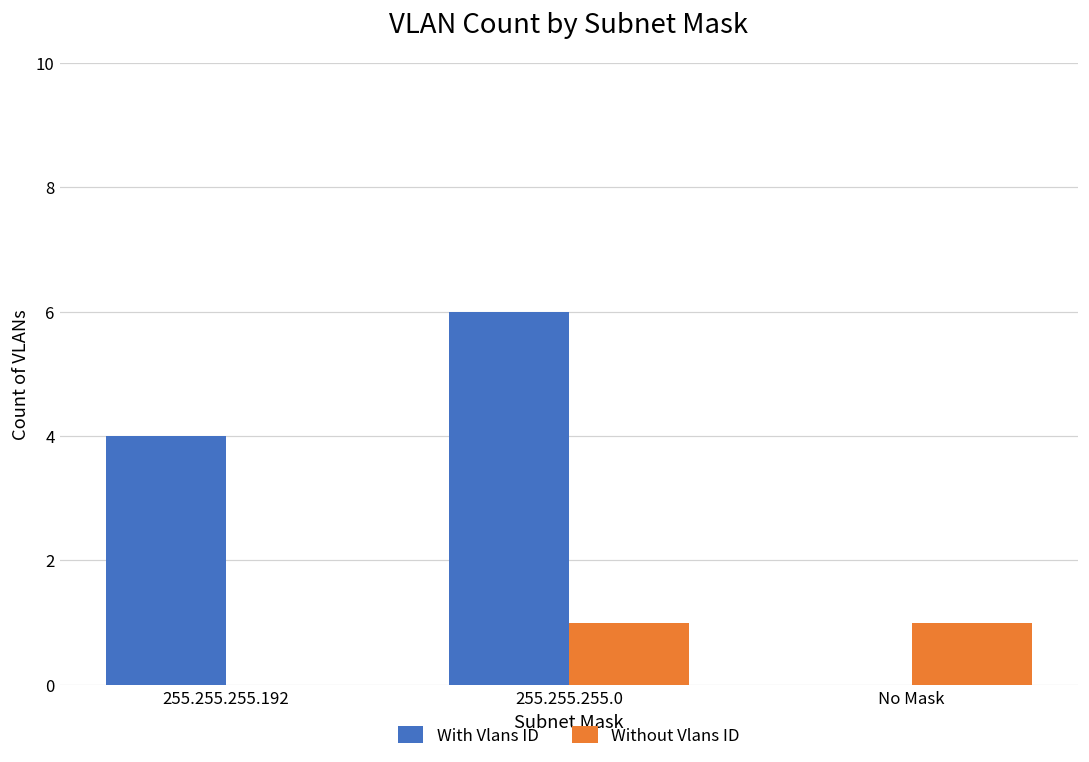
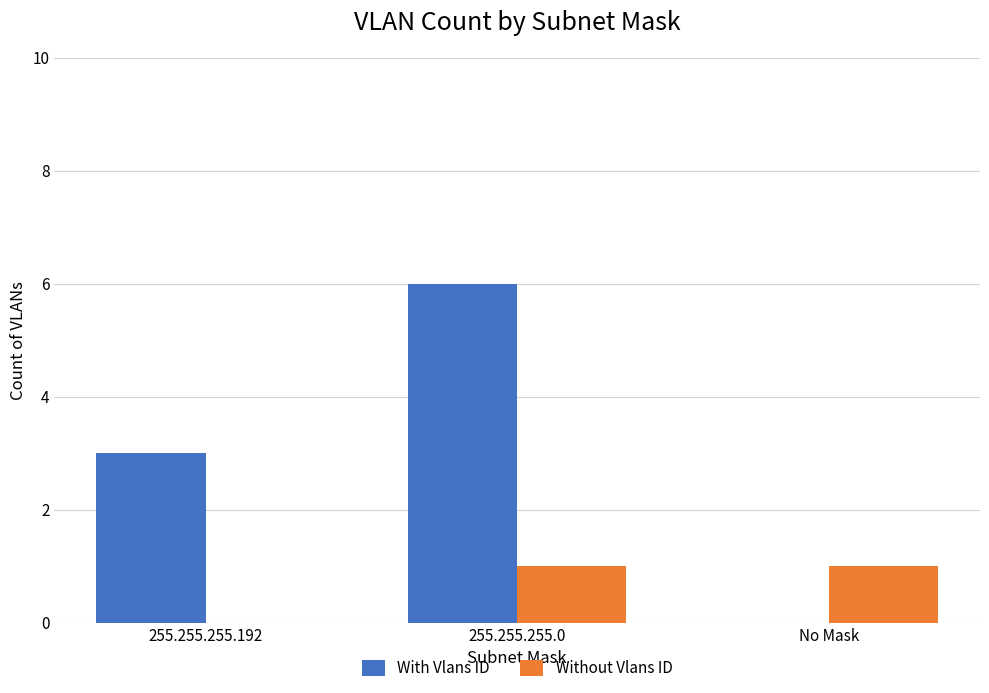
With Vlans ID, 255.255.255.192: 4 -> 3
